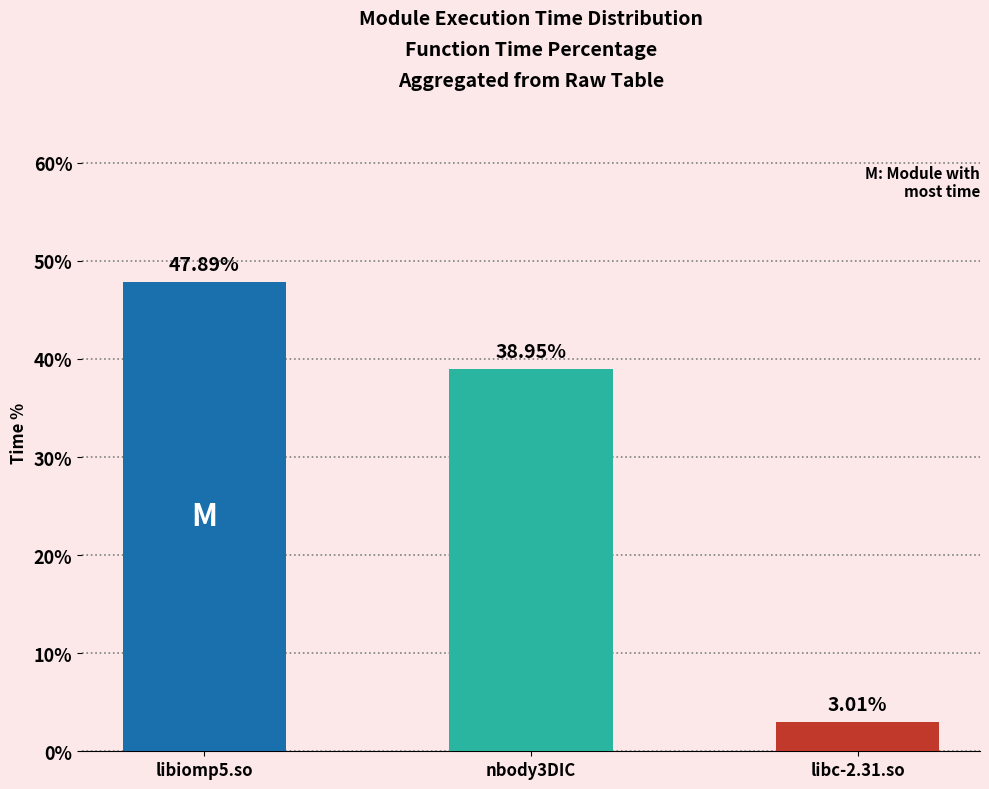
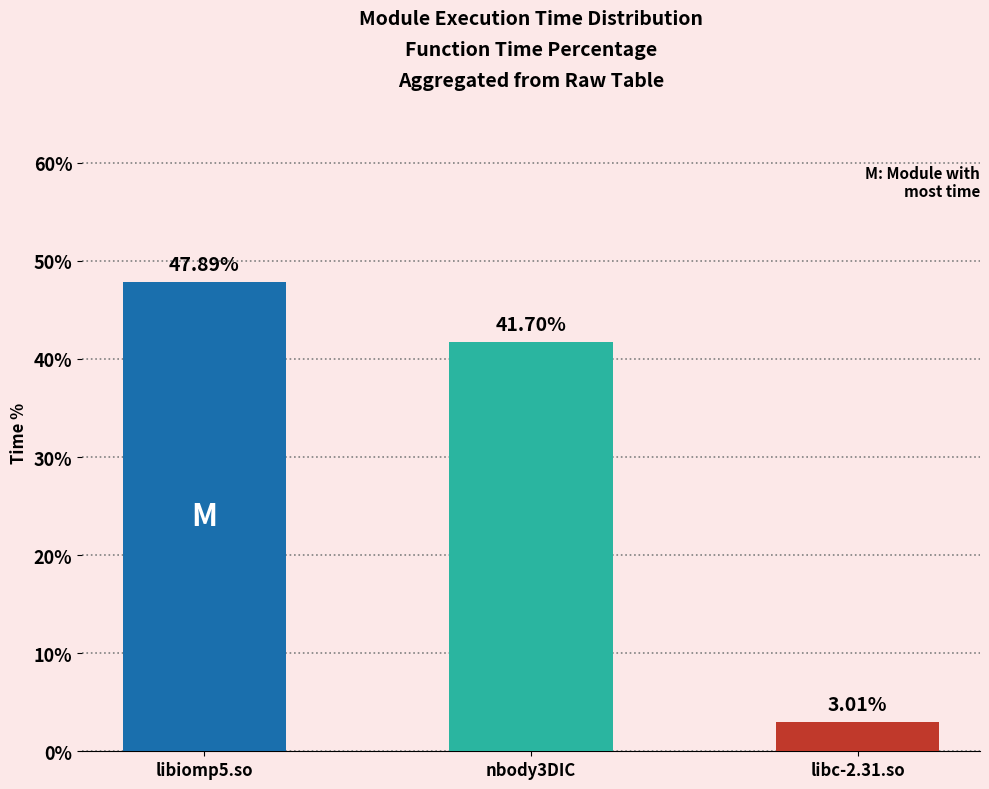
nbody3DIC: 38.95% -> 41.70%
